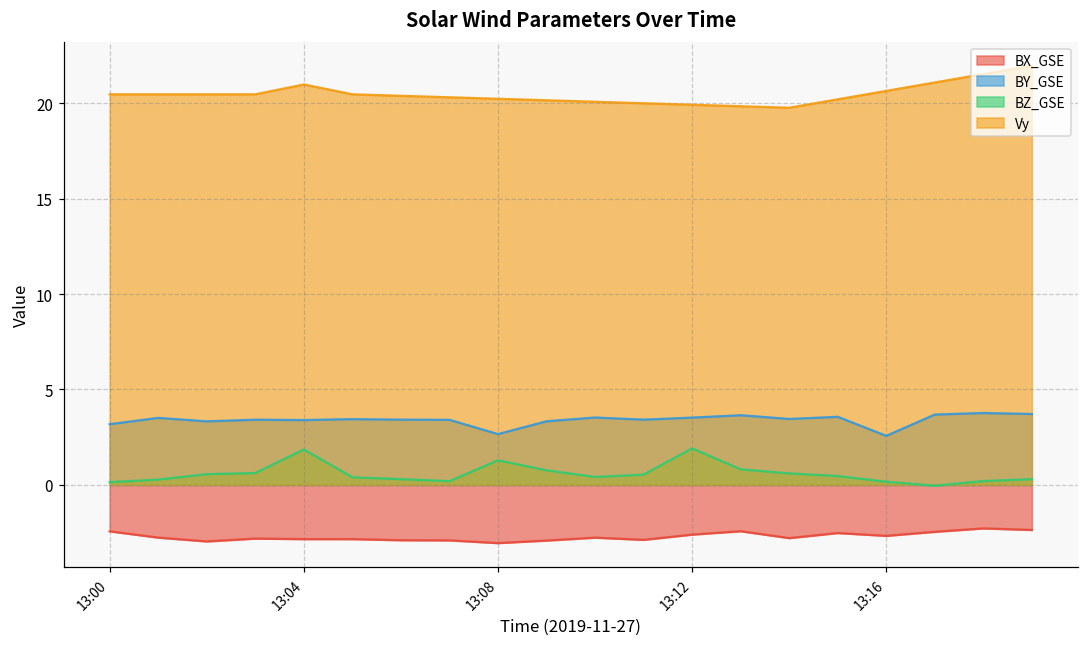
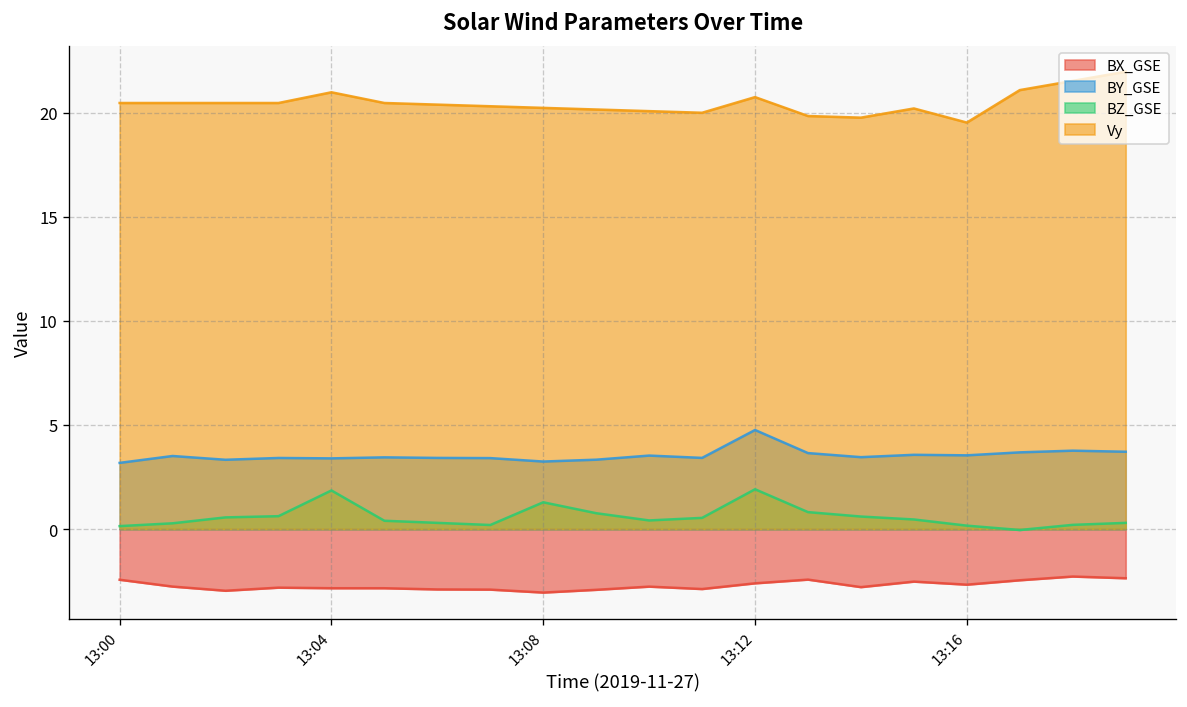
BY_GSE, 13:08: 2.7 -> 3.2
BY_GSE, 13:12: 3.5 -> 4.8
Vy, 13:12: 19.9 -> 20.7
BY_GSE, 13:16: 2.6 -> 3.5
Vy, 13:16: 20.6 -> 19.5
